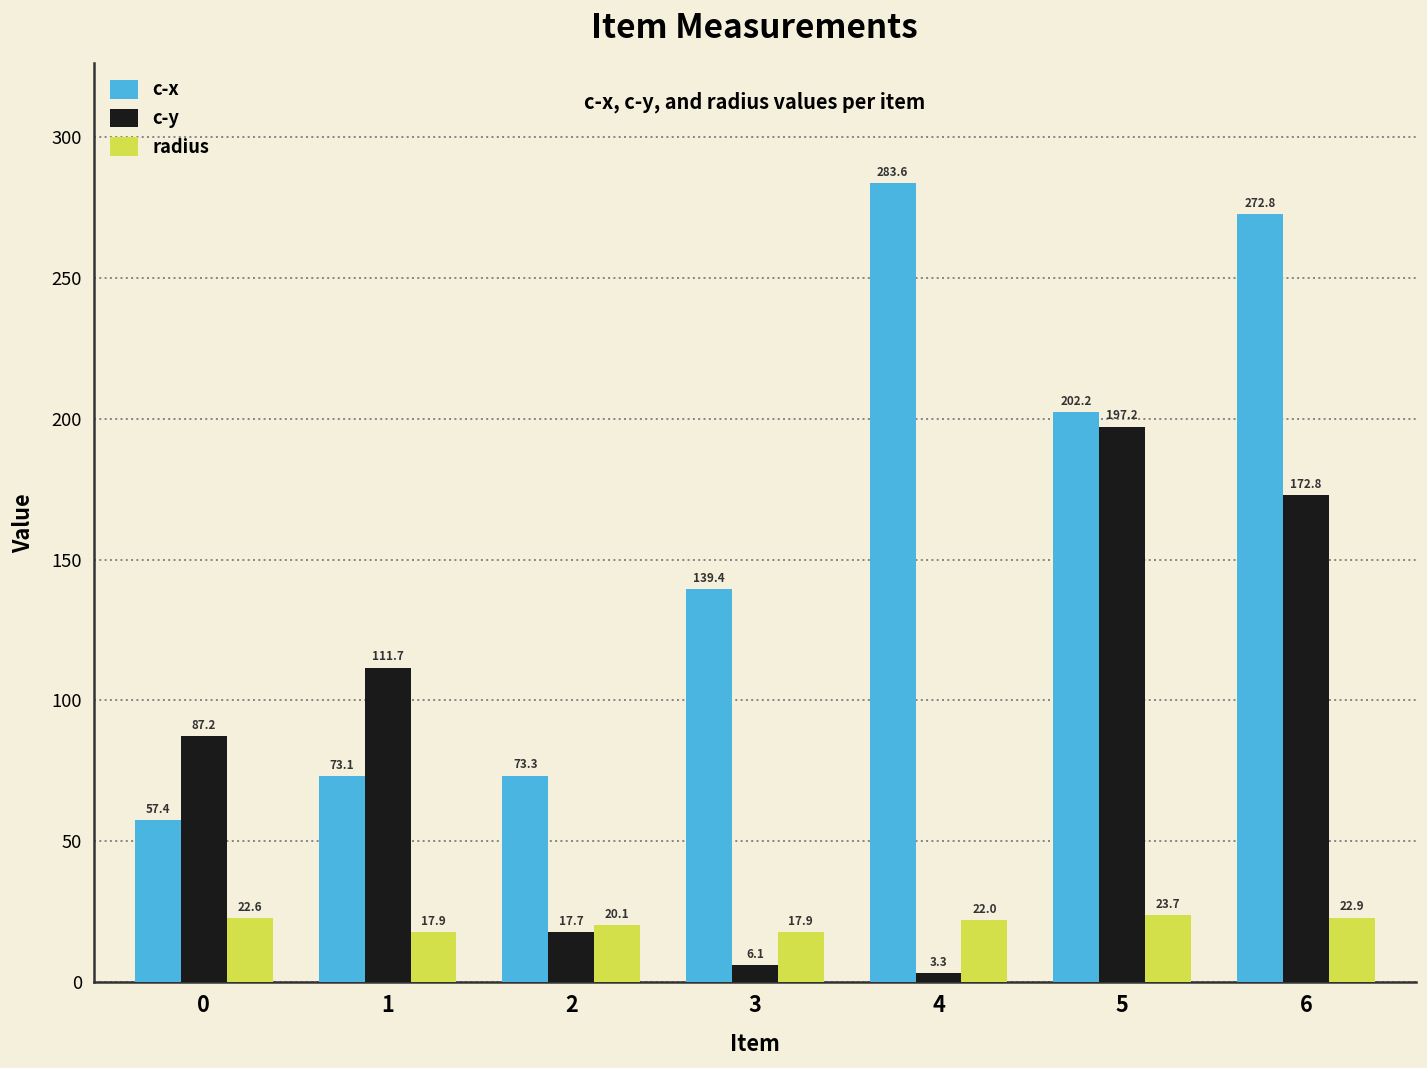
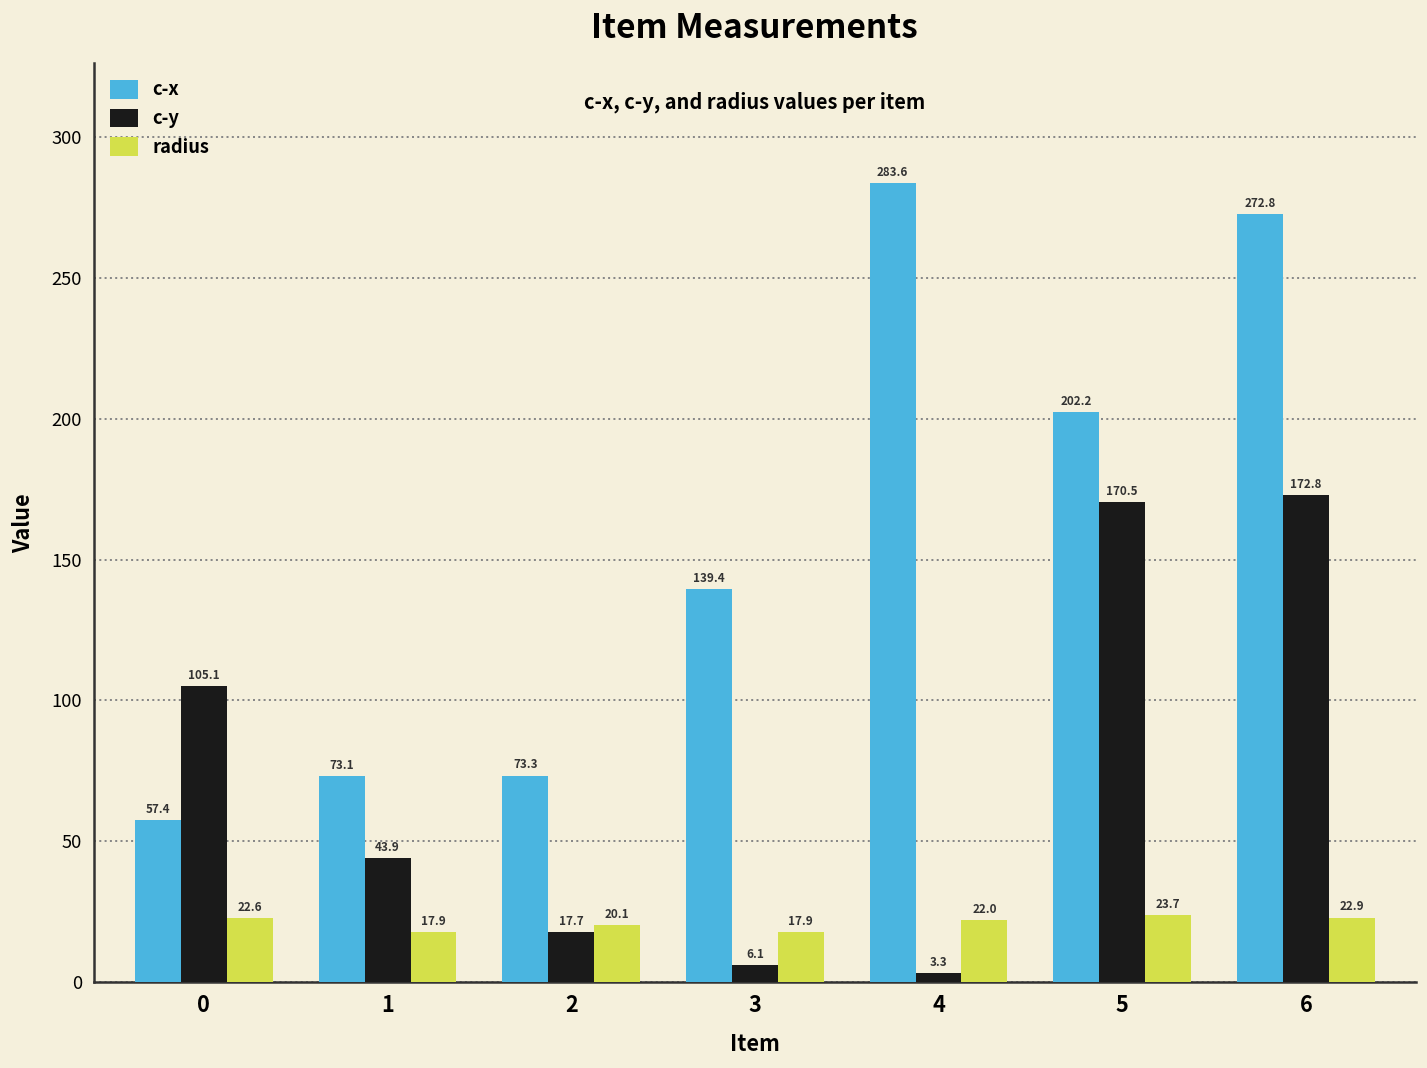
c-y, 0: 87.2 -> 105.1
c-y, 1: 111.7 -> 43.9
c-y, 5: 197.2 -> 170.5
